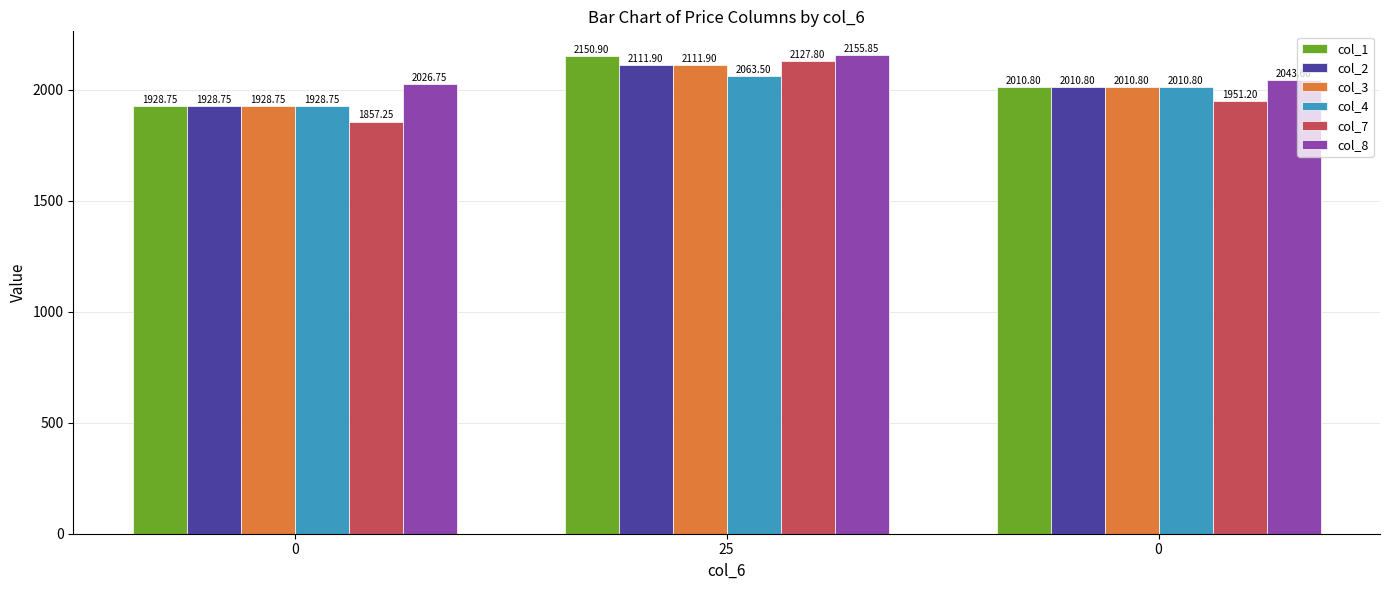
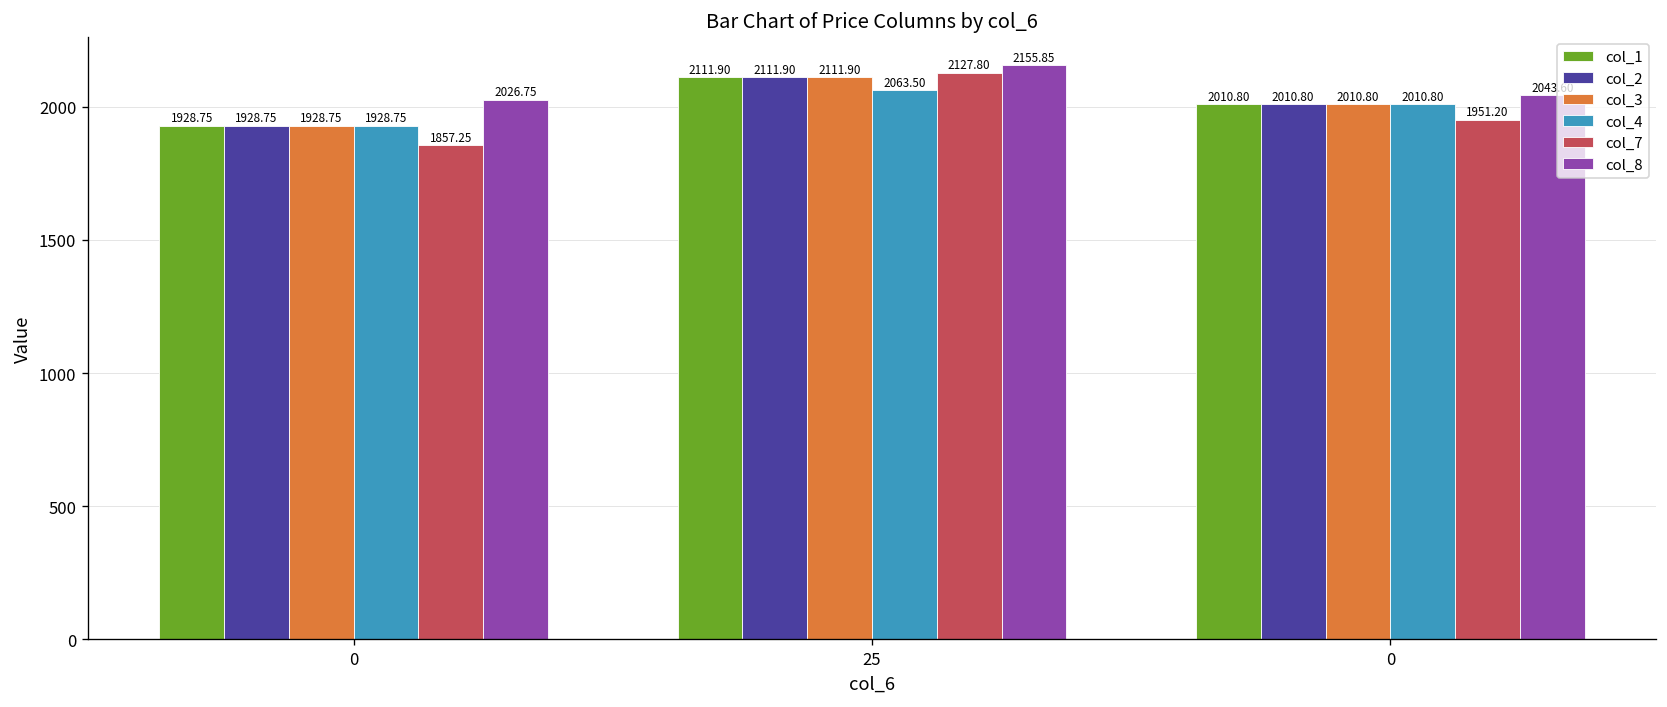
col_1, 25: 2150.90 -> 2111.90
